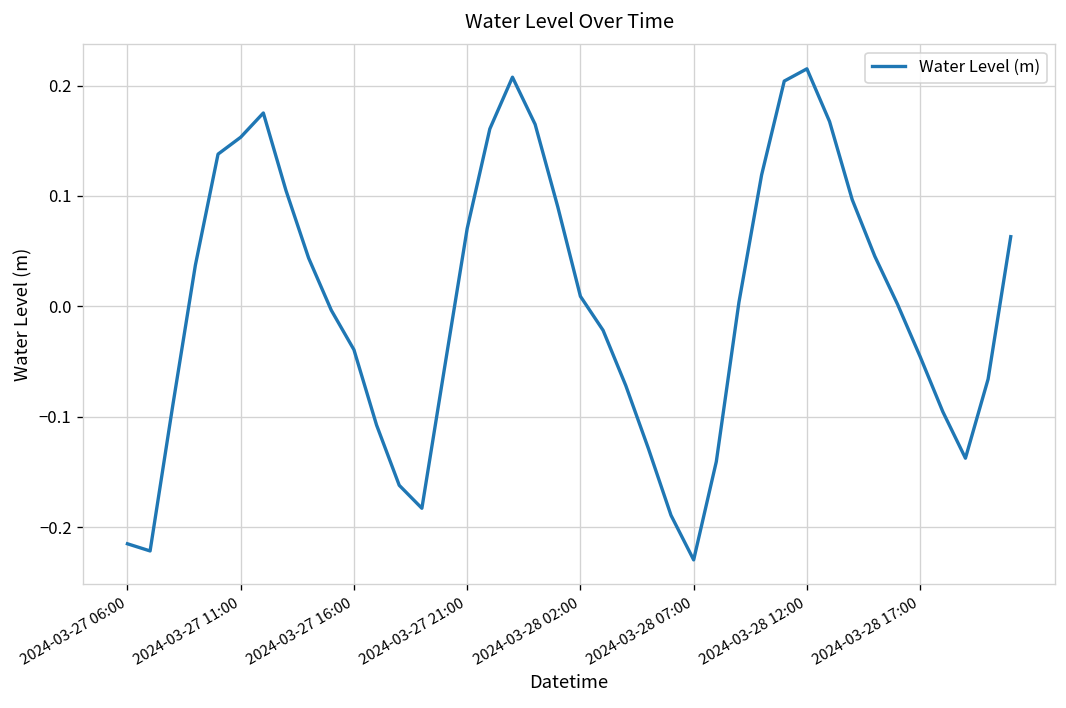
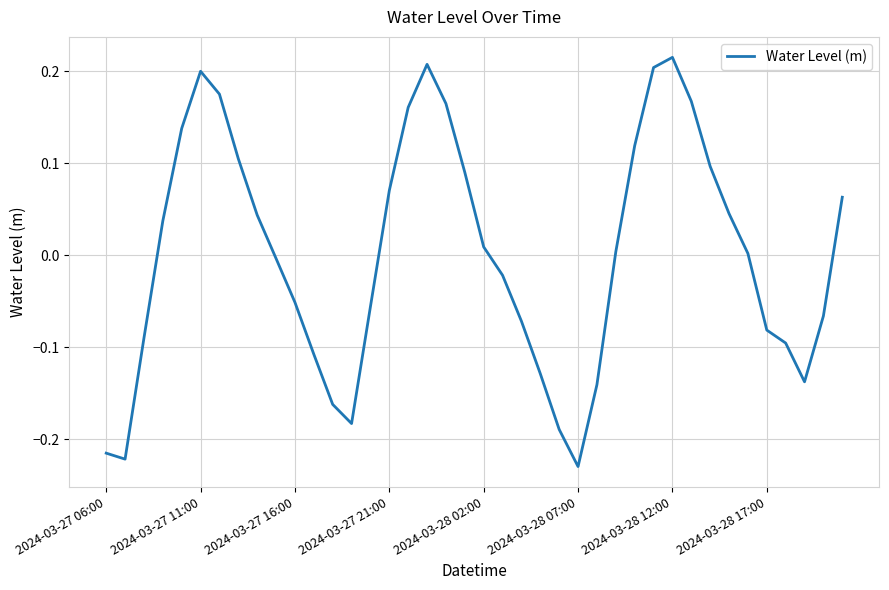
2024-03-27 11:00: 0.15 -> 0.20
2024-03-27 16:00: -0.04 -> -0.05
2024-03-28 17:00: -0.05 -> -0.08
